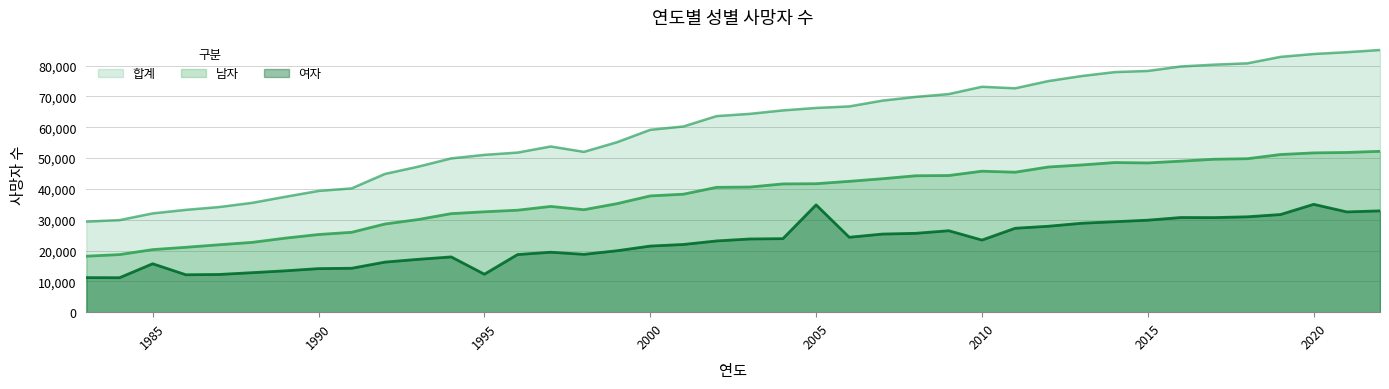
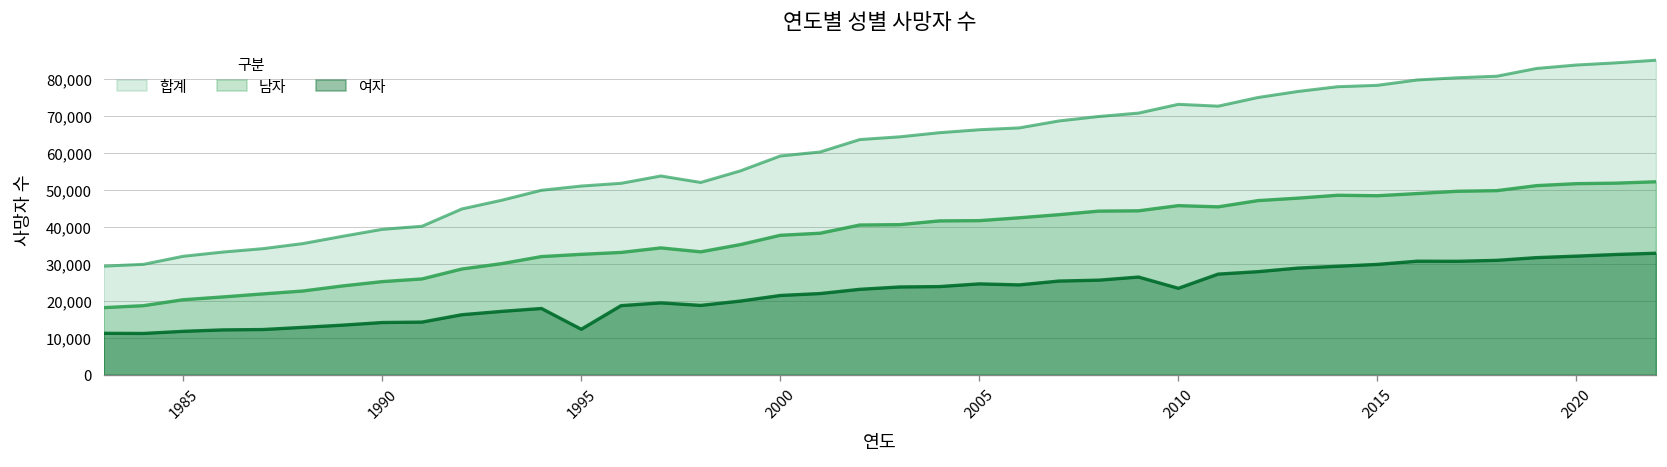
여자, 1985: 16,000 -> 12,000
여자, 2005: 35,000 -> 25,000
여자, 2020: 35,000 -> 32,000
